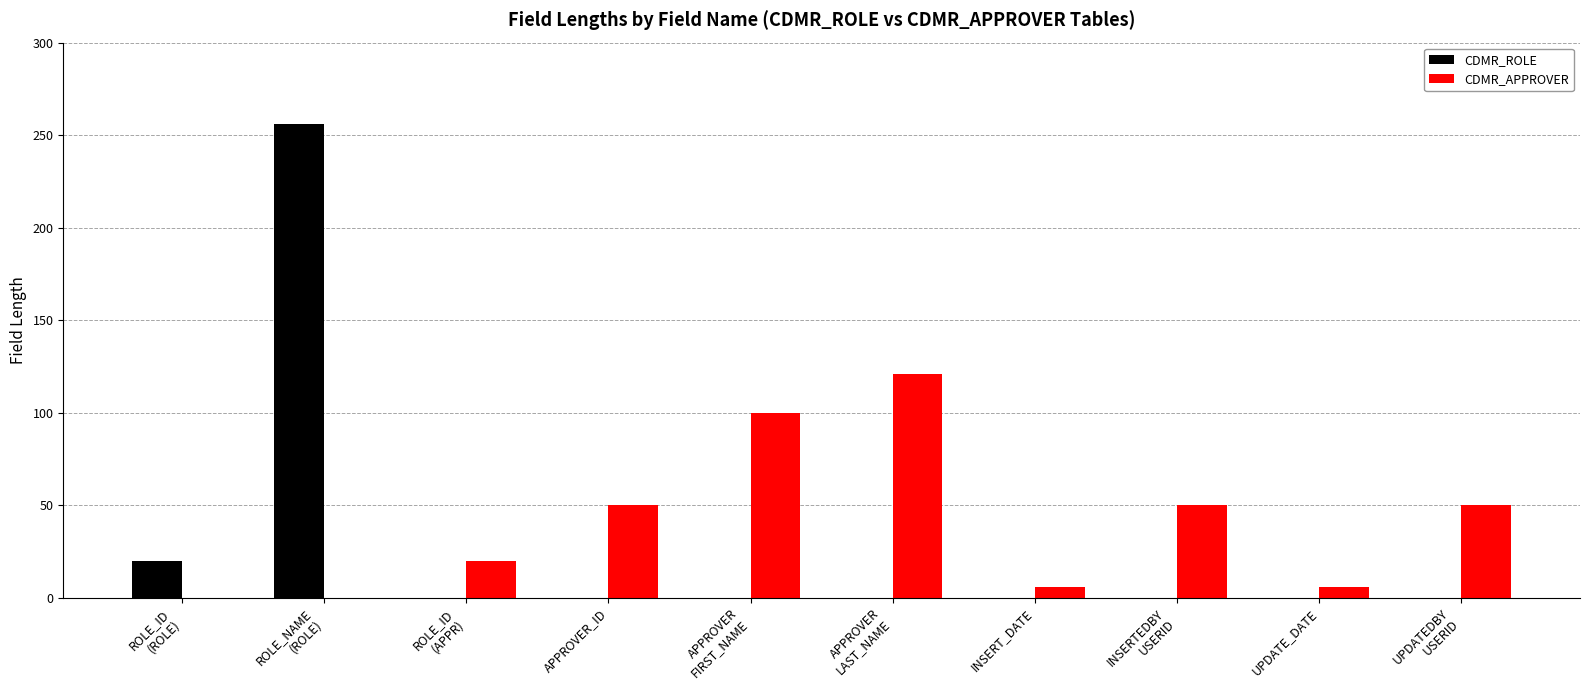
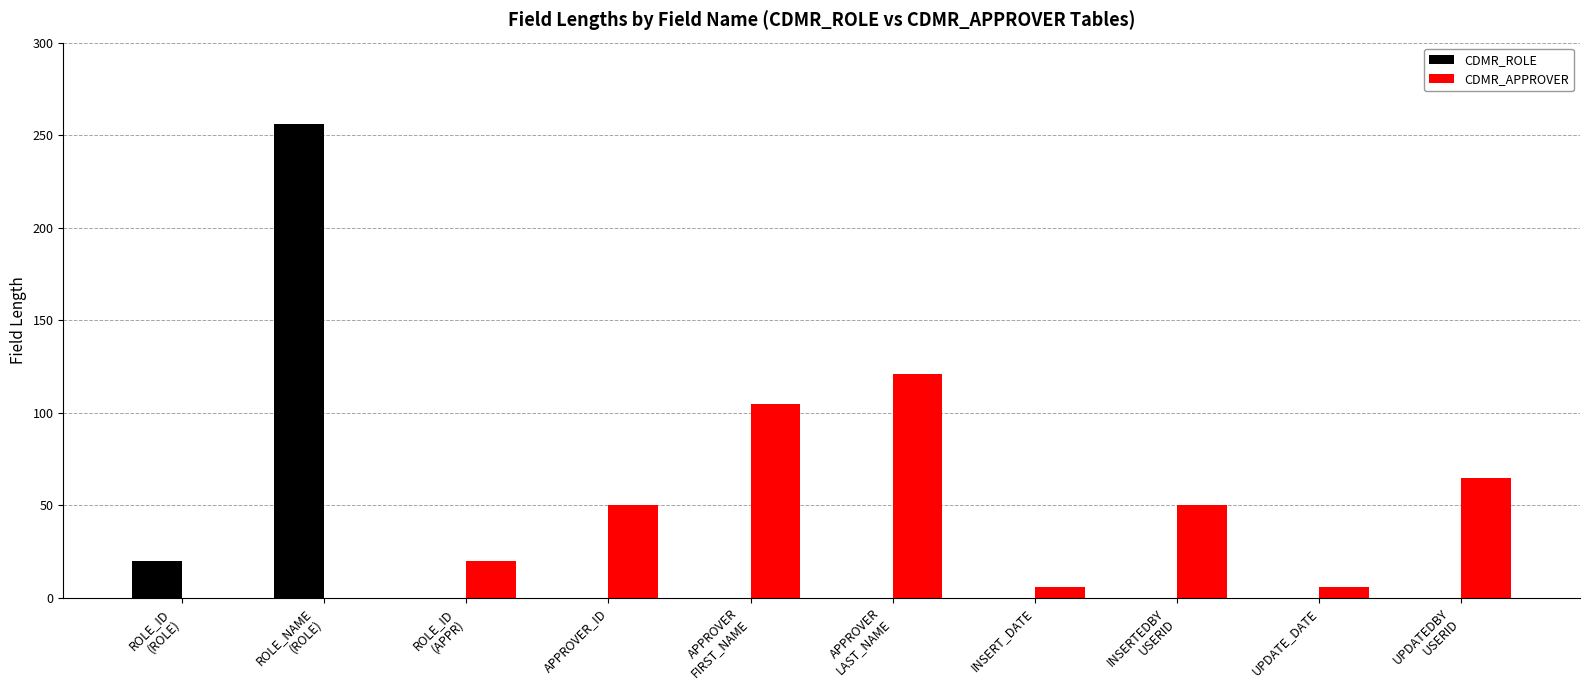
CDMR_APPROVER, APPROVER FIRST_NAME: 100 -> 105
CDMR_APPROVER, UPDATEDBY USERID: 50 -> 65
